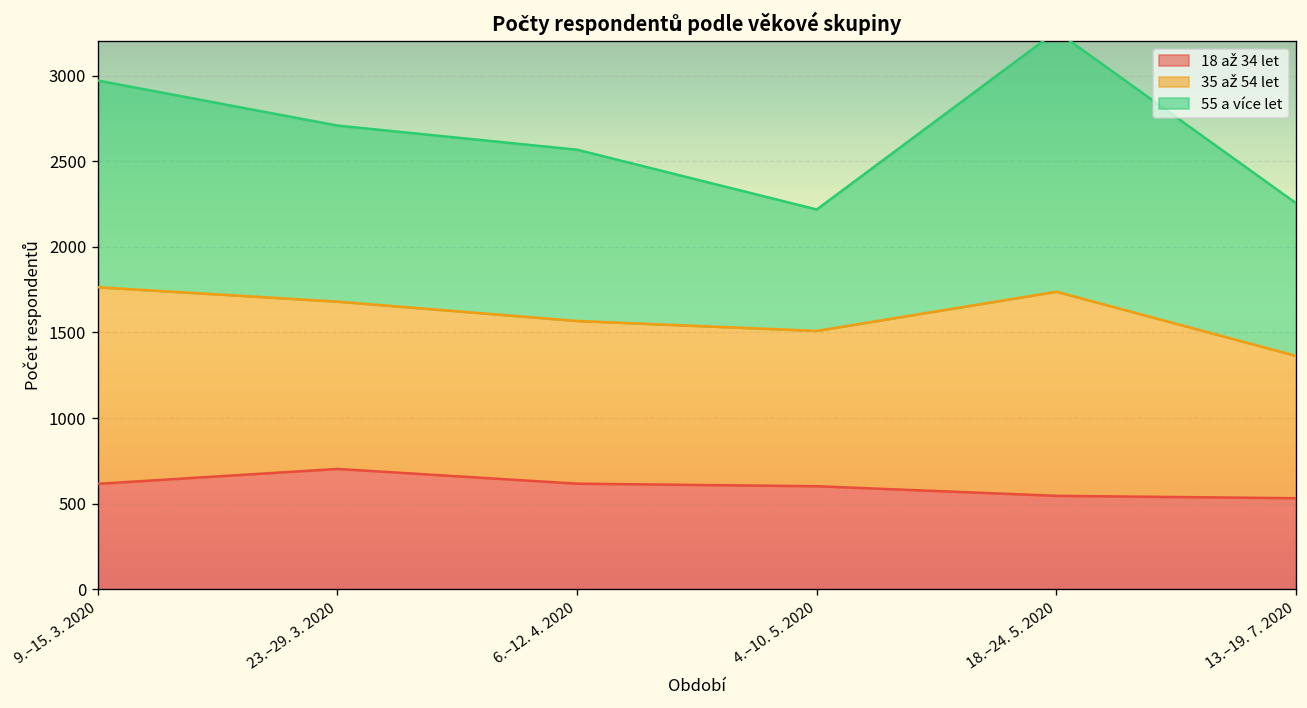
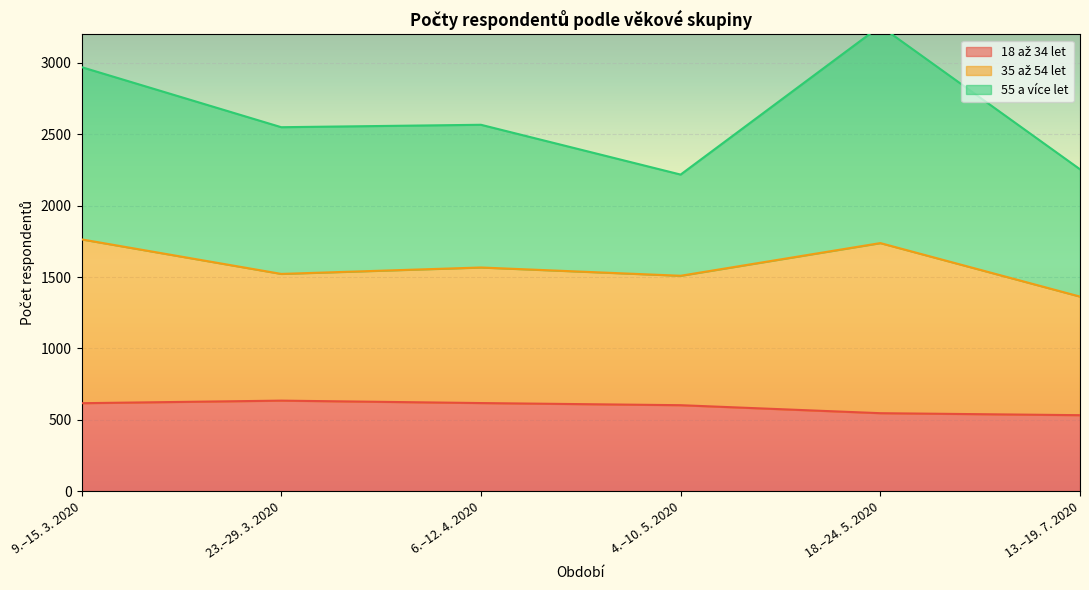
18 až 34 let, 23.–29. 3. 2020: 700 -> 630
35 až 54 let, 23.–29. 3. 2020: 980 -> 890
